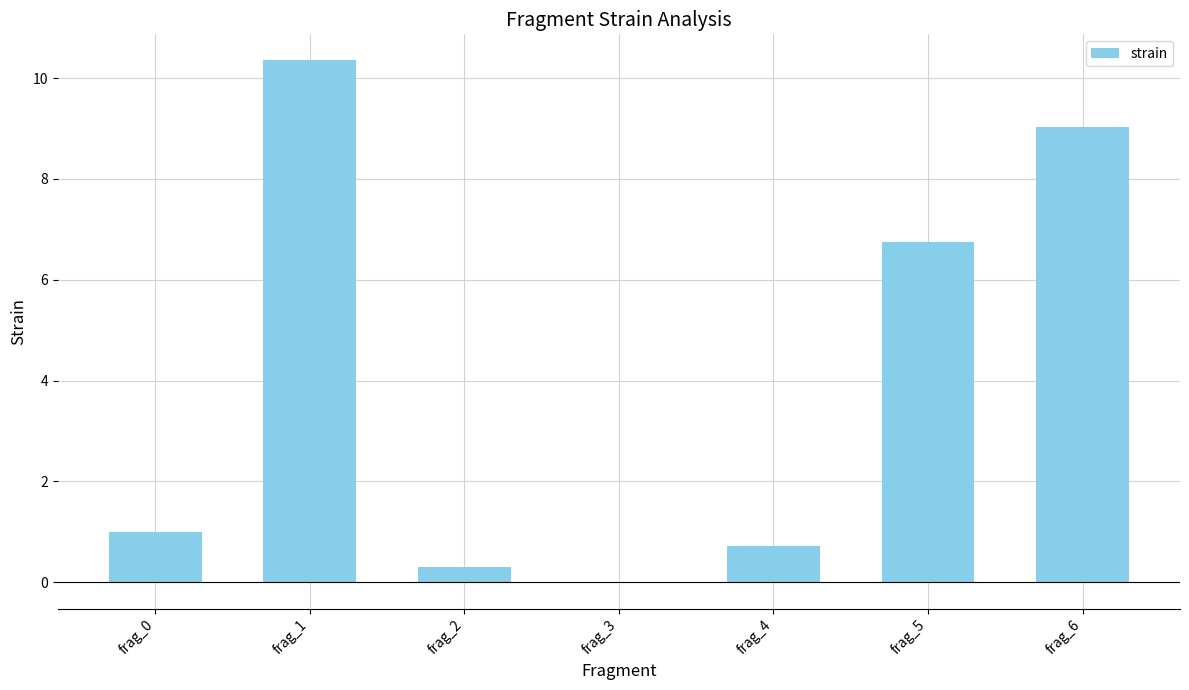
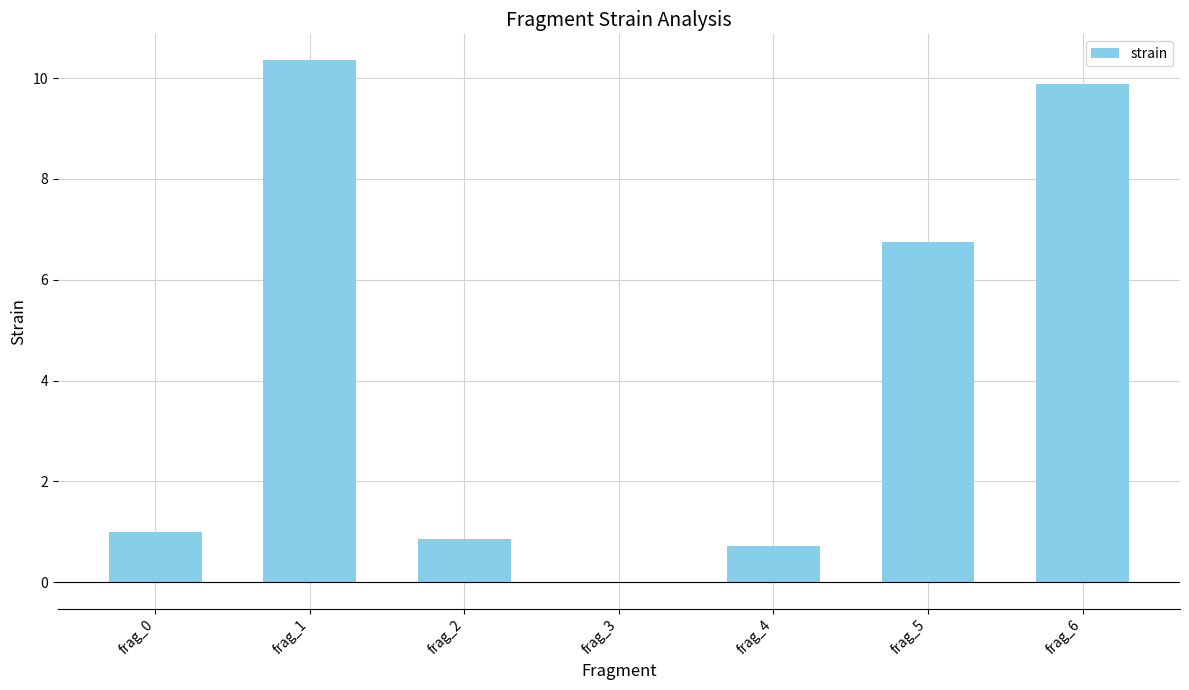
frag_2: 0.3 -> 0.9
frag_6: 9.0 -> 9.9
